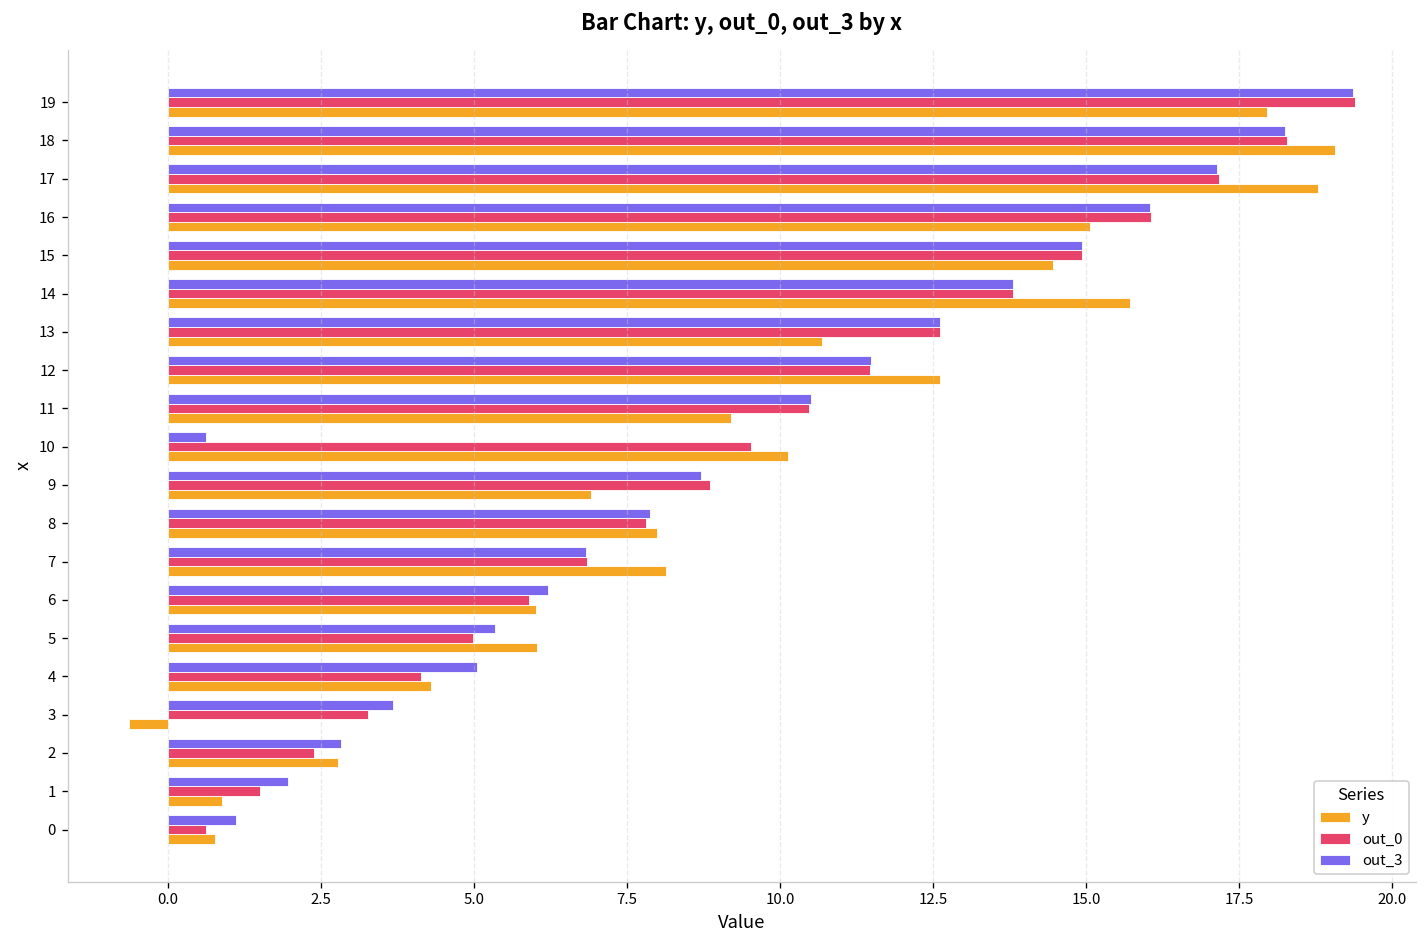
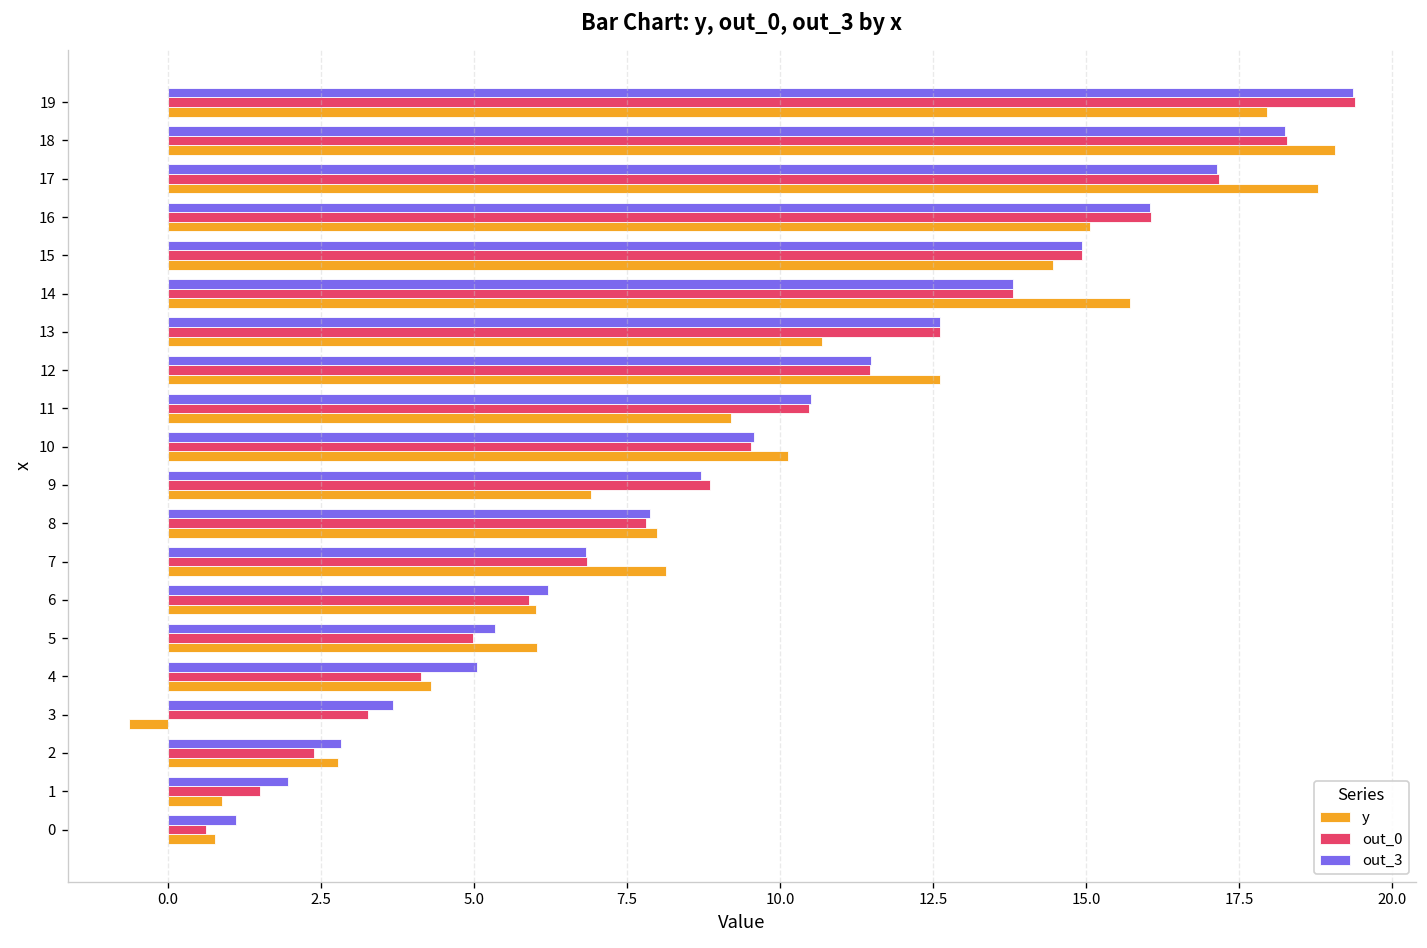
out_3, 10: 0.6 -> 9.6
